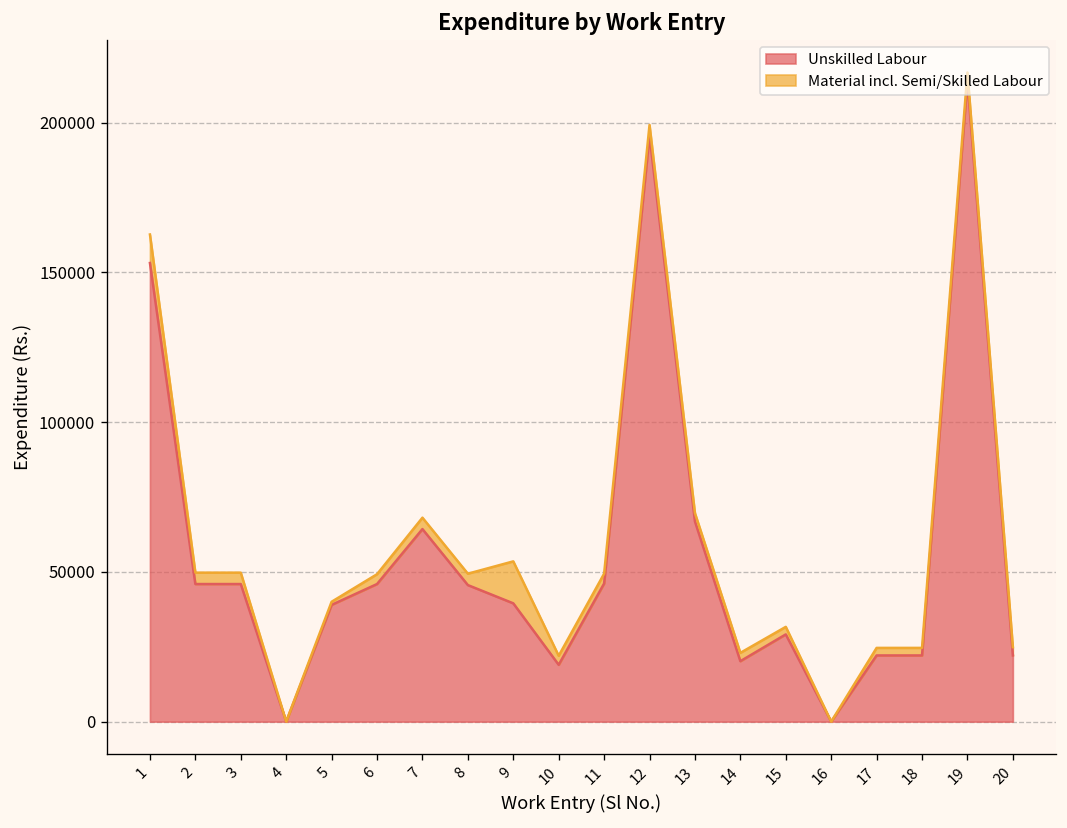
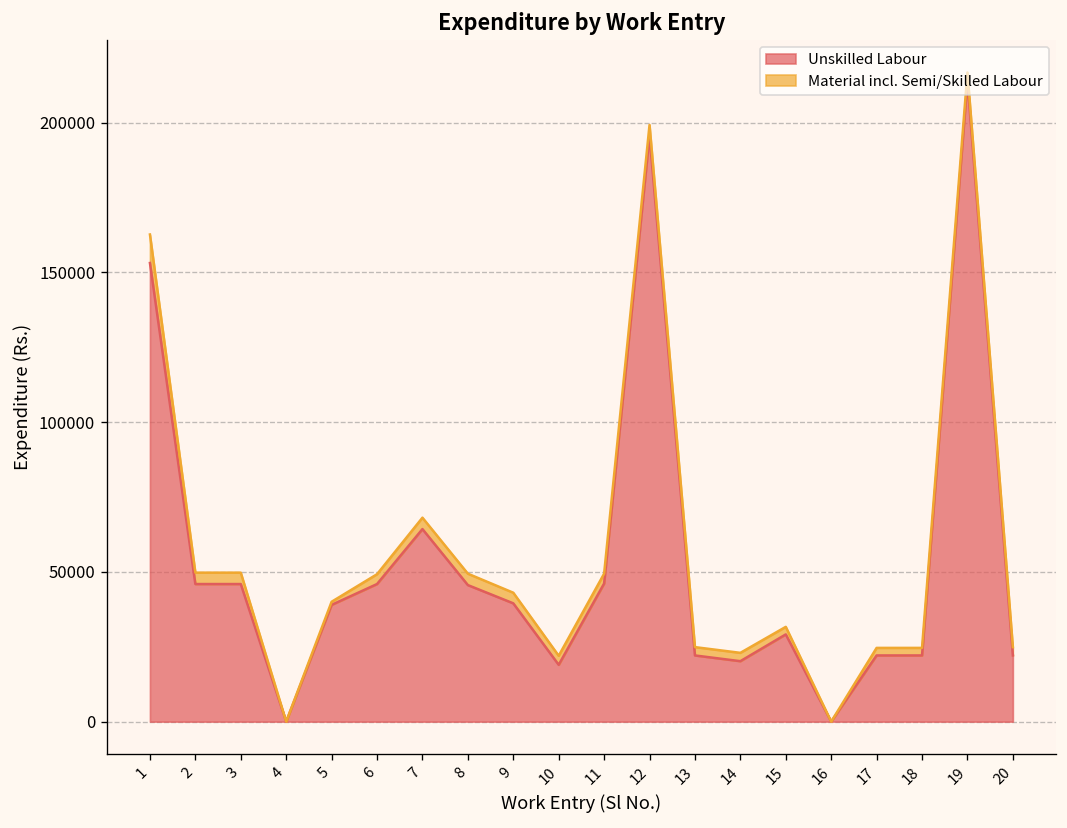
Material incl. Semi/Skilled Labour, 9: 14000 -> 4000
Unskilled Labour, 13: 67000 -> 22000
